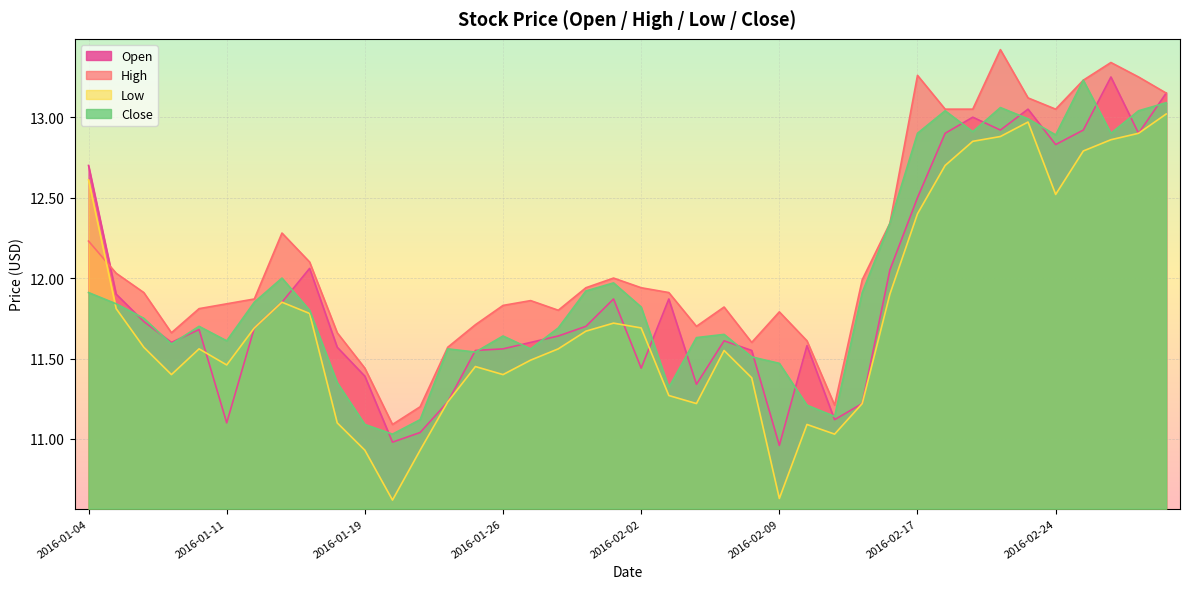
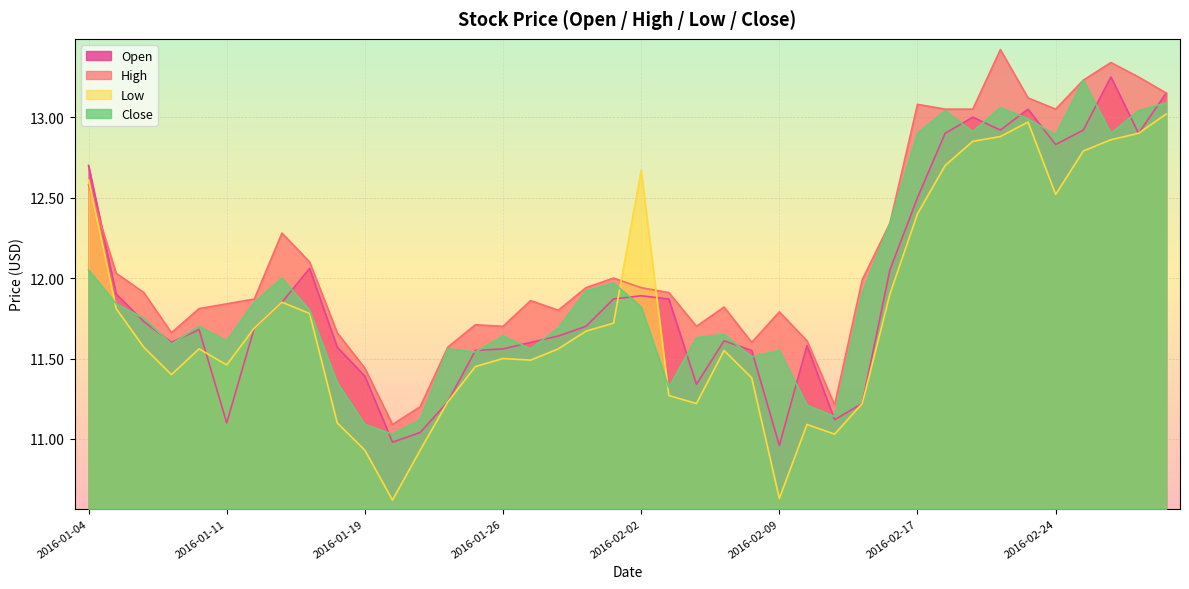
High, 2016-01-04: 12.23 -> 12.58
Close, 2016-01-04: 11.91 -> 12.05
High, 2016-01-26: 11.83 -> 11.70
Low, 2016-01-26: 11.4 -> 11.5
Open, 2016-02-02: 11.44 -> 11.89
Low, 2016-02-02: 11.69 -> 12.67
Close, 2016-02-09: 11.47 -> 11.55
High, 2016-02-17: 13.26 -> 13.08
